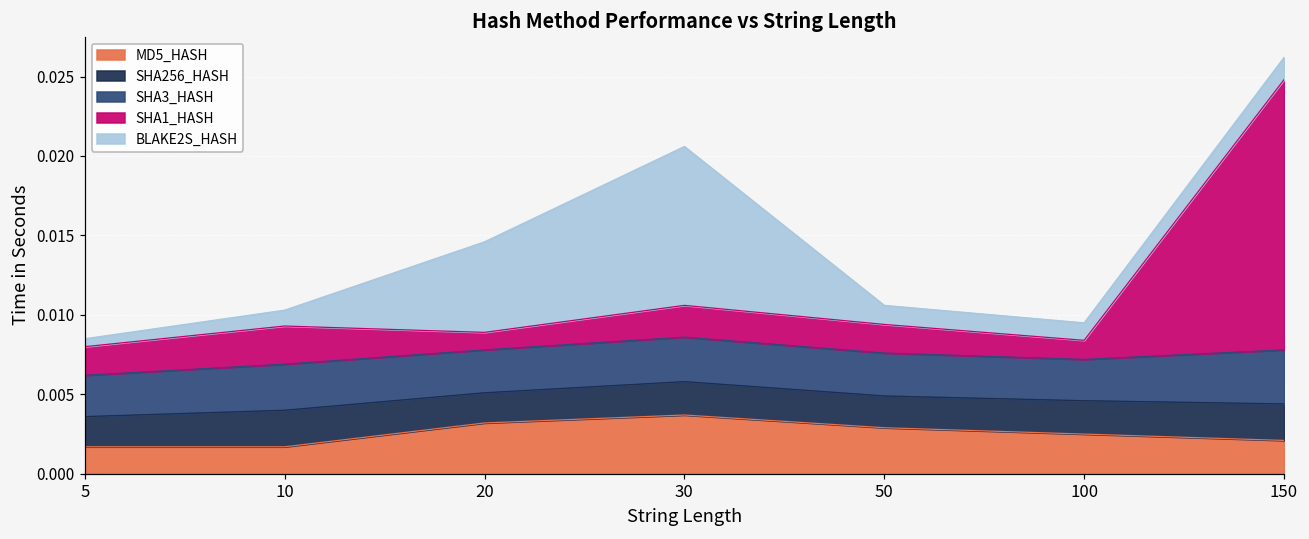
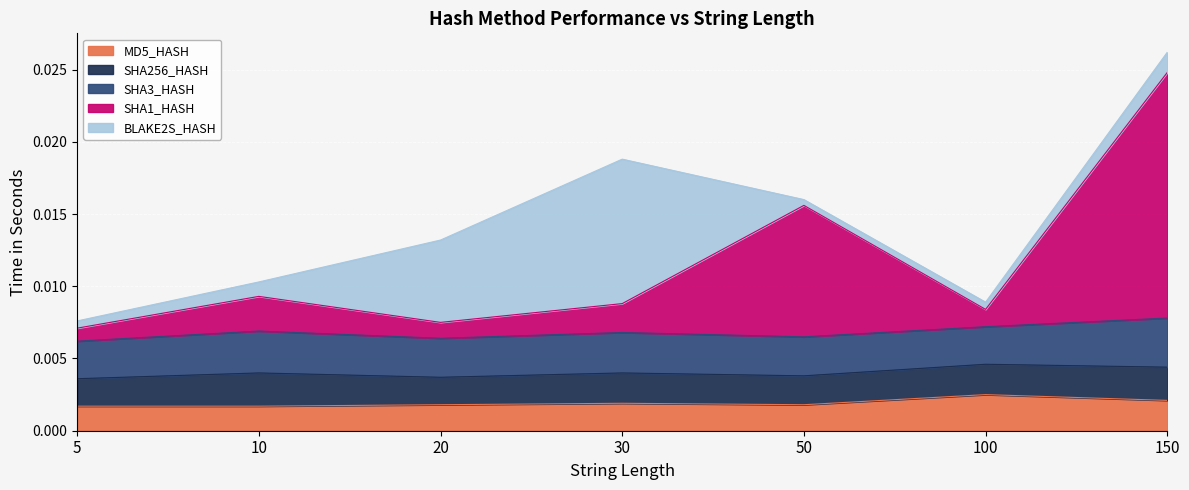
SHA1_HASH, 5: 0.0018 -> 0.0009
MD5_HASH, 20: 0.0032 -> 0.0018
MD5_HASH, 30: 0.0037 -> 0.0019
MD5_HASH, 50: 0.0029 -> 0.0018
SHA1_HASH, 50: 0.0018 -> 0.0091
BLAKE2S_HASH, 50: 0.0012 -> 0.0004
BLAKE2S_HASH, 100: 0.0011 -> 0.0005
